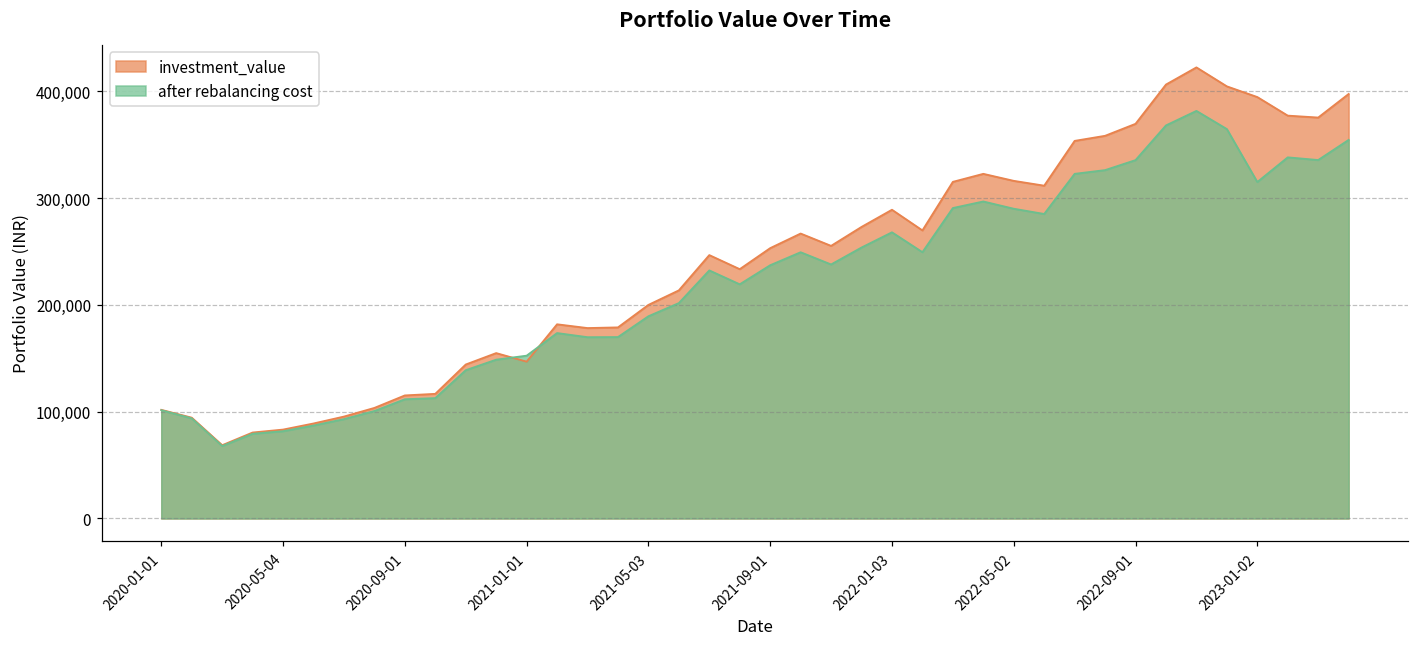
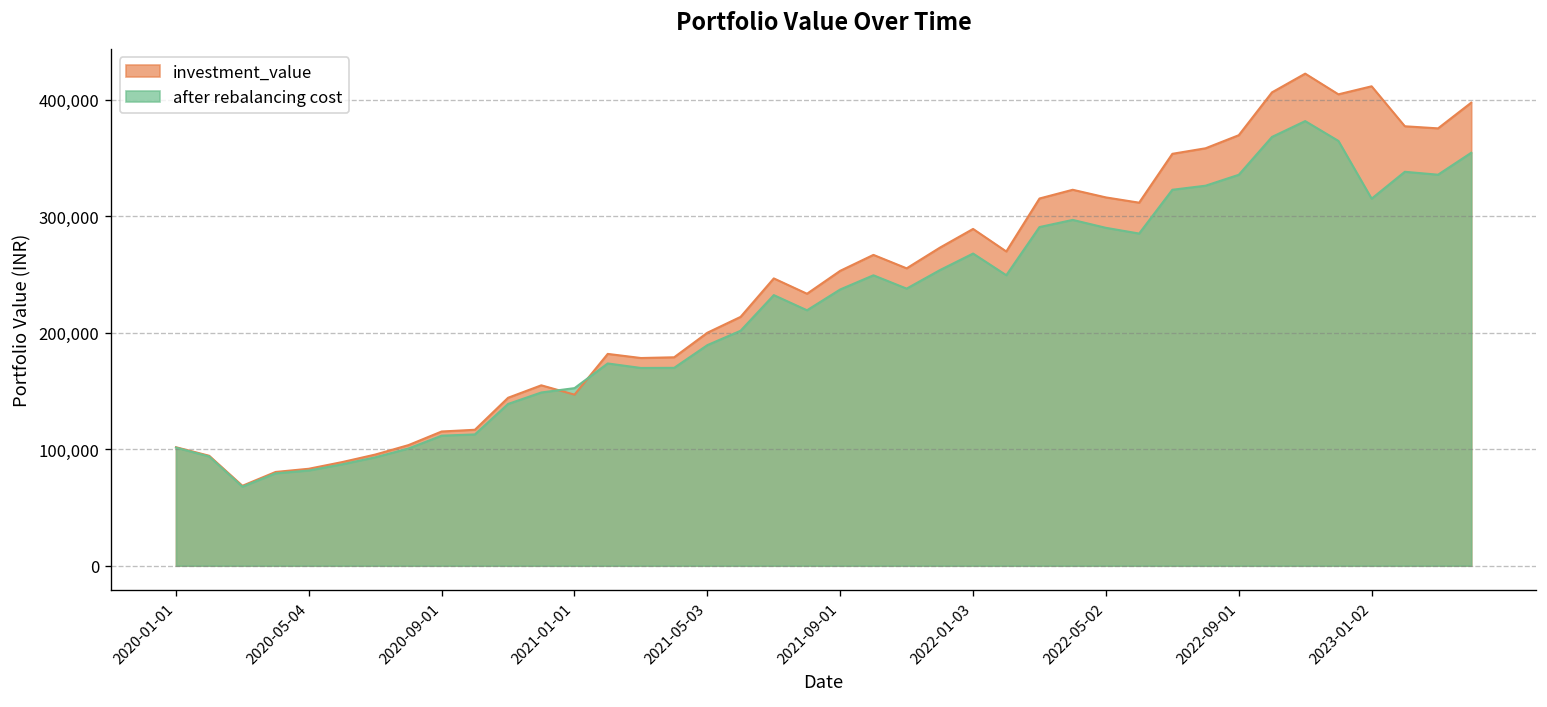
investment_value, 2023-01-02: 390,000 -> 410,000
